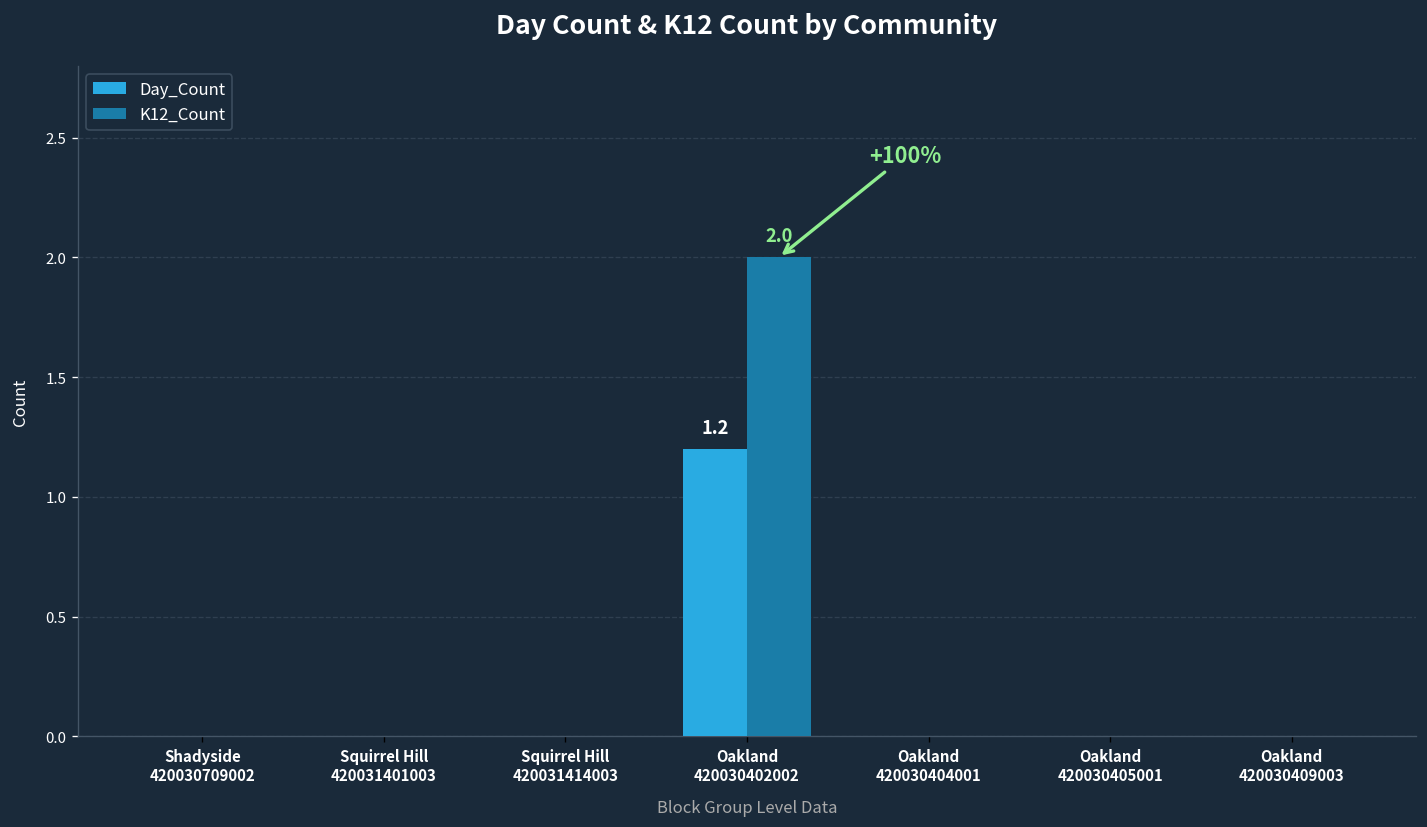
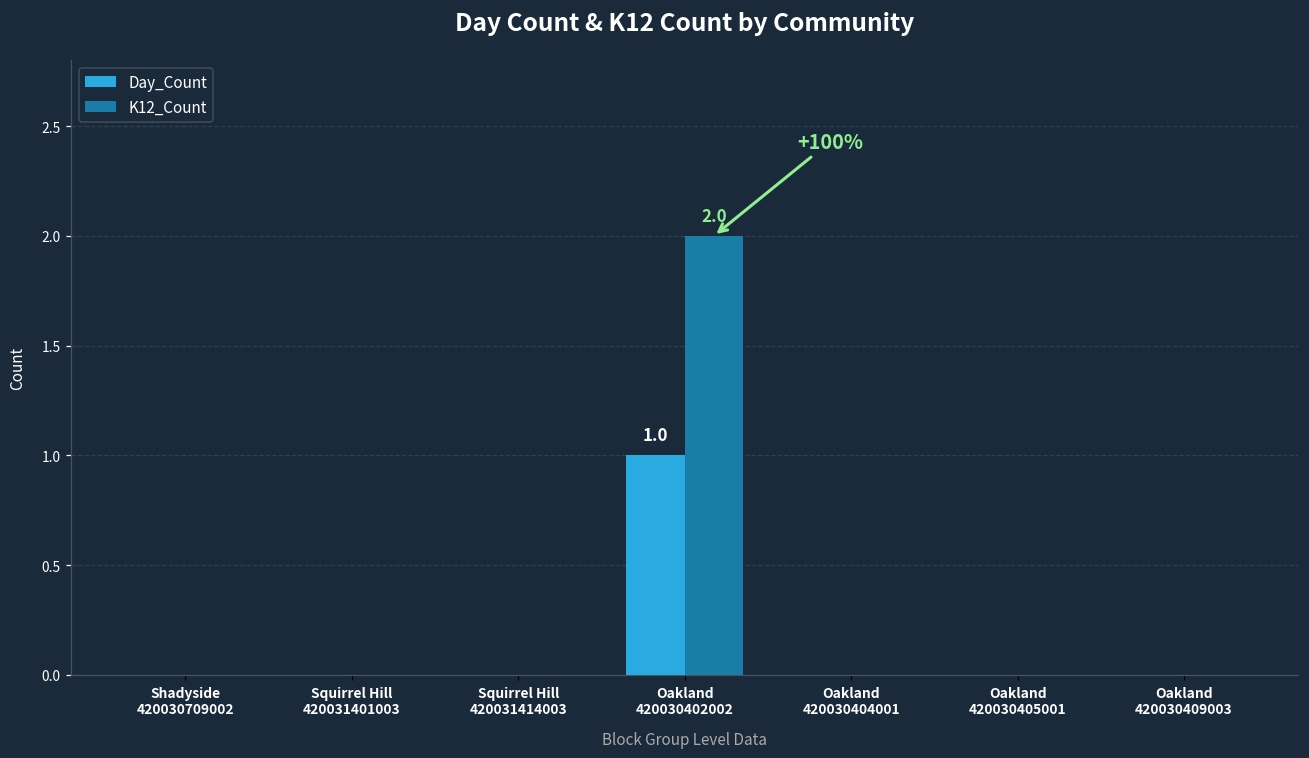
Day_Count, Oakland 420030402002: 1.2 -> 1.0
